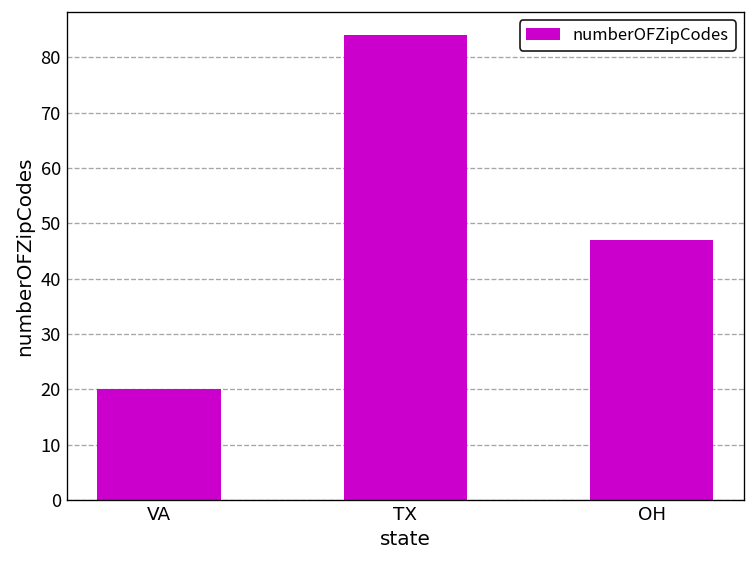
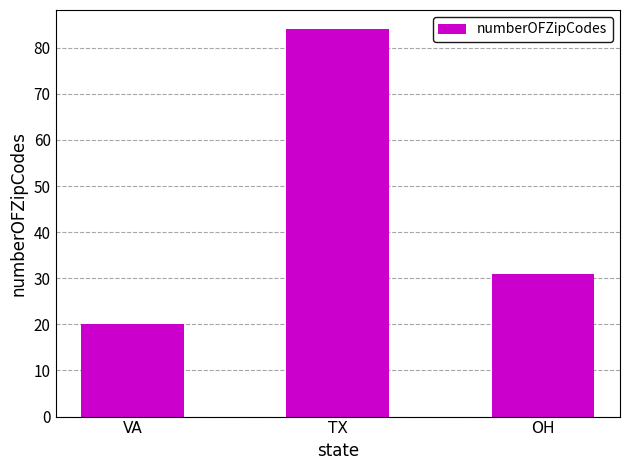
OH: 47 -> 31
